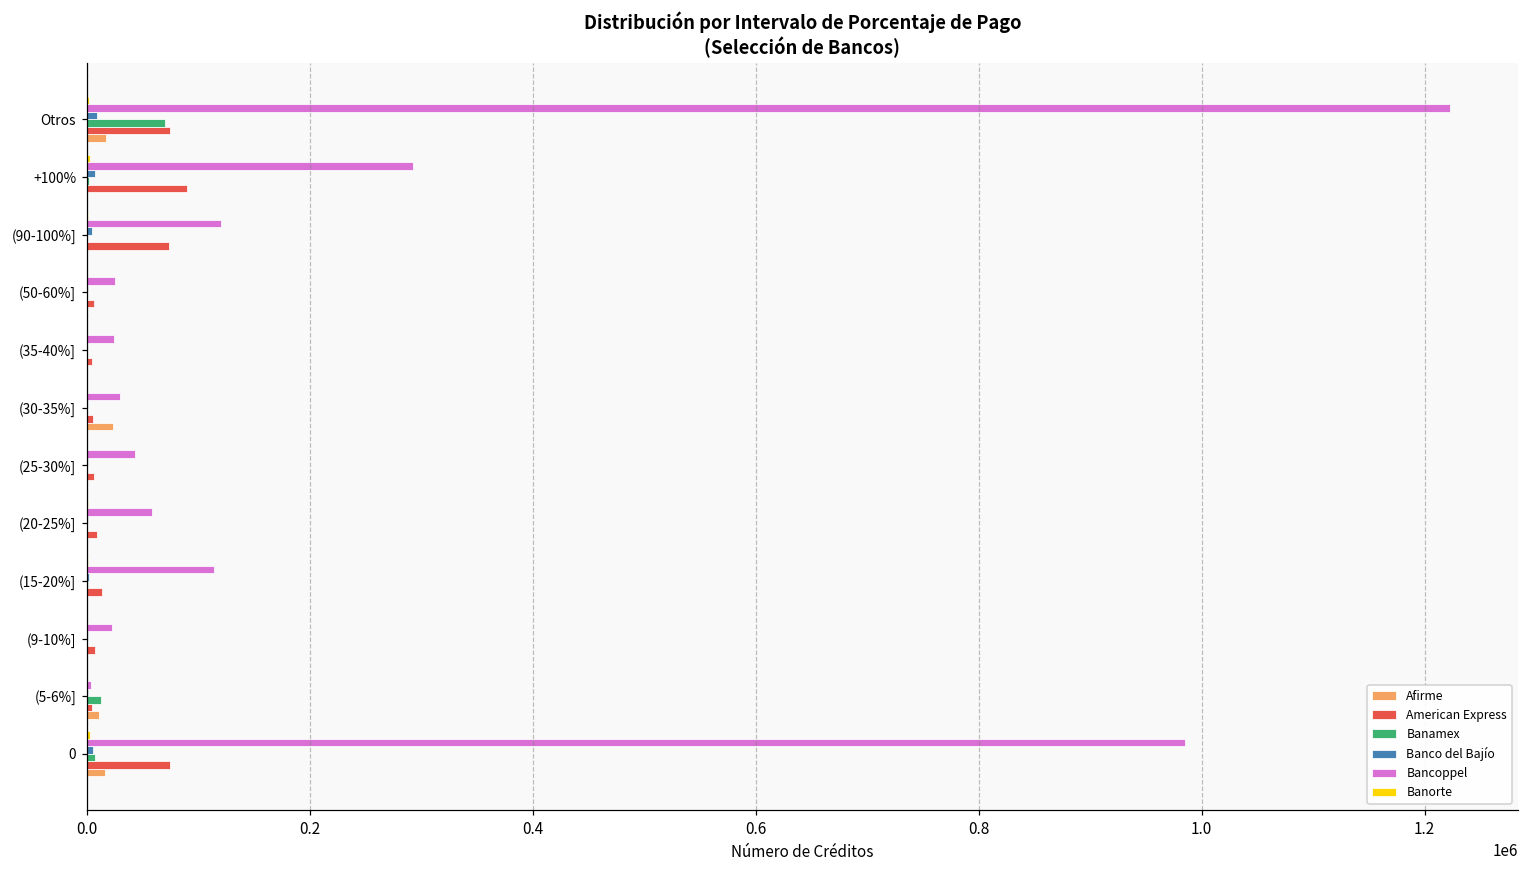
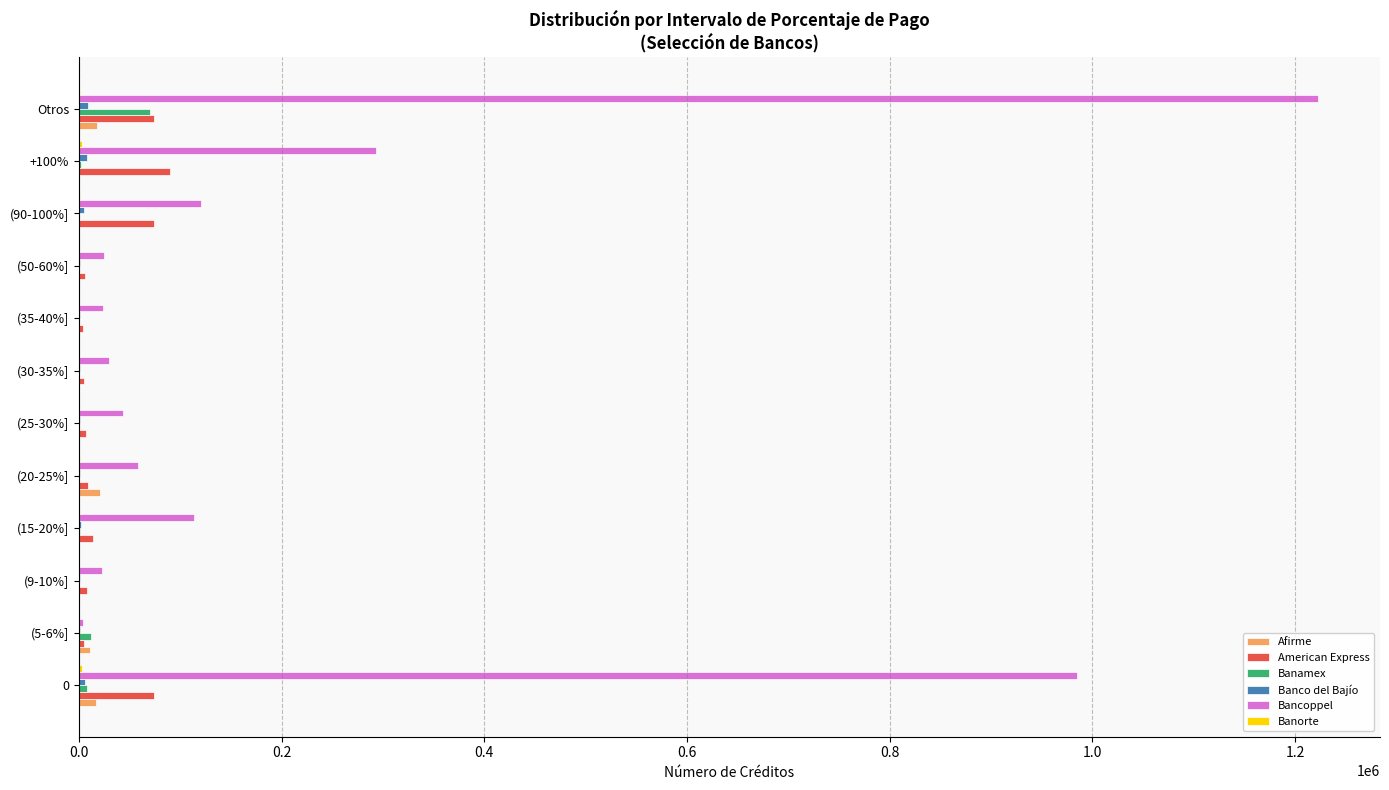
Afirme, (30-35%]: 23000 -> 0
Afirme, (20-25%]: 0 -> 21000
